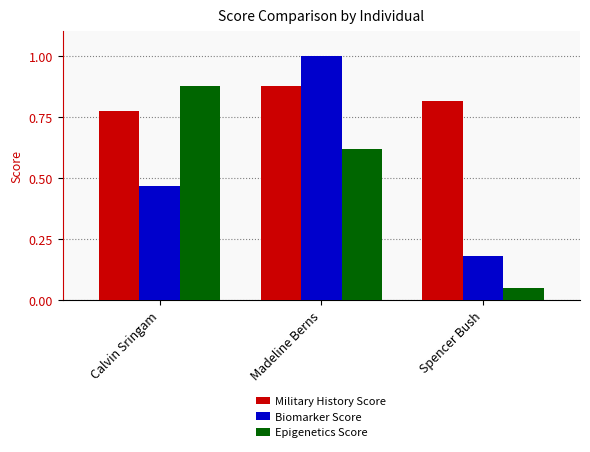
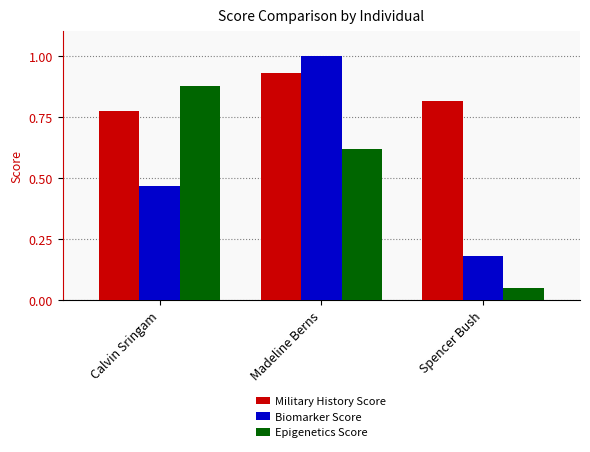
Military History Score, Madeline Berns: 0.88 -> 0.93
